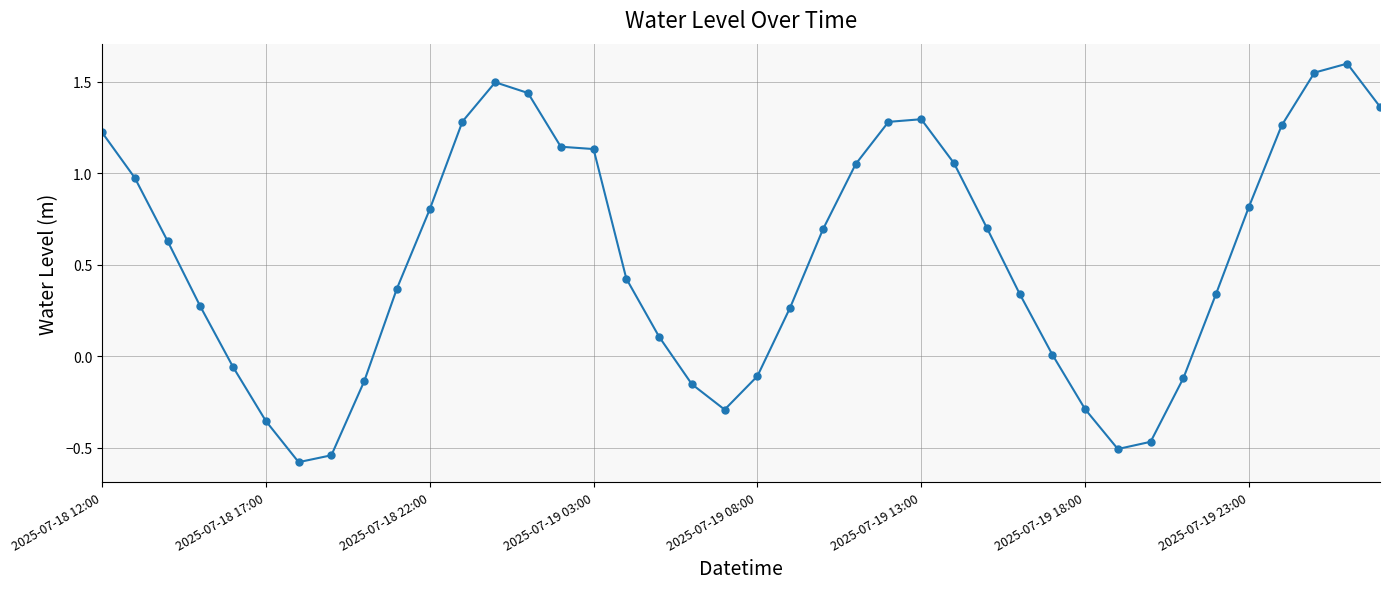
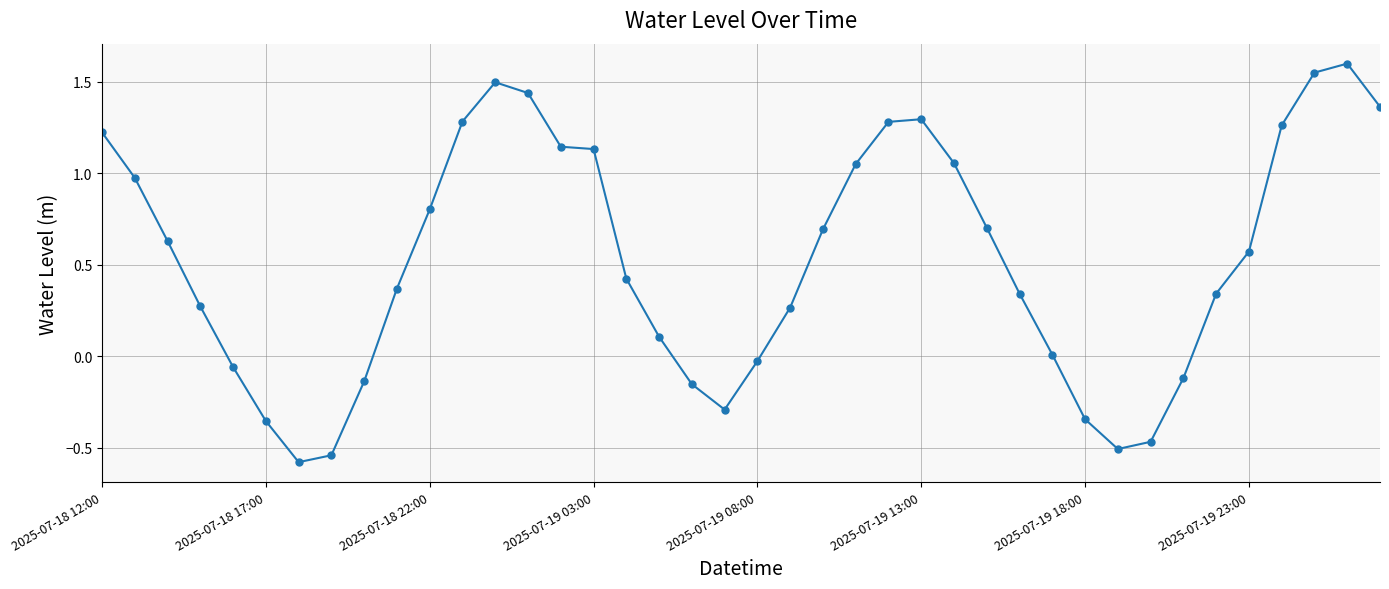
2025-07-19 08:00: -0.11 -> -0.03
2025-07-19 18:00: -0.29 -> -0.35
2025-07-19 23:00: 0.82 -> 0.57
